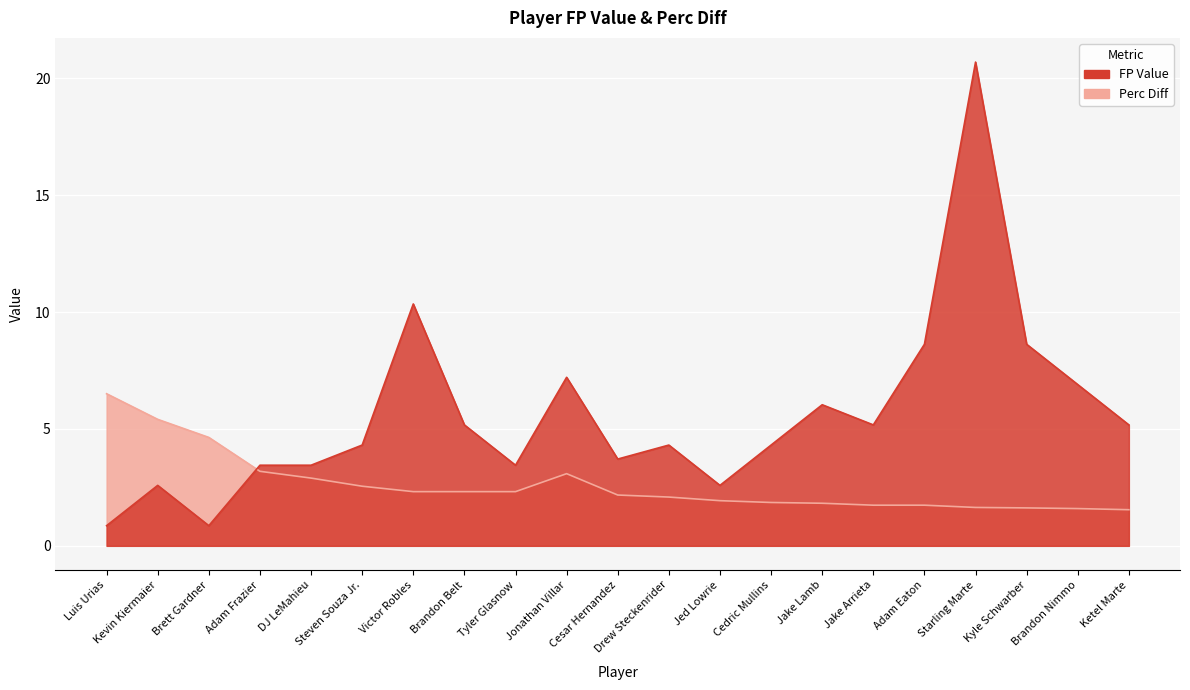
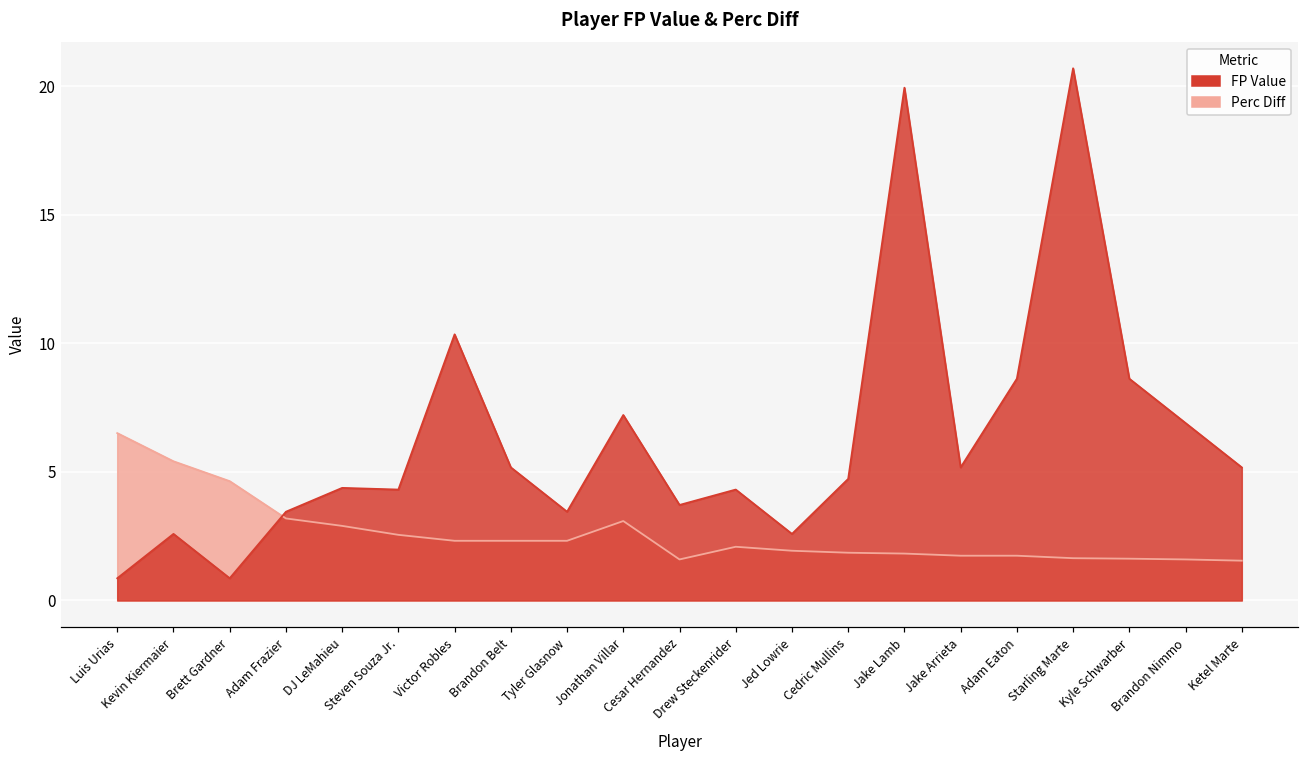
FP Value, DJ LeMahieu: 3.4 -> 4.4
Perc Diff, Cesar Hernandez: 2.2 -> 1.6
FP Value, Cedric Mullins: 4.3 -> 4.7
FP Value, Jake Lamb: 6.0 -> 19.9
